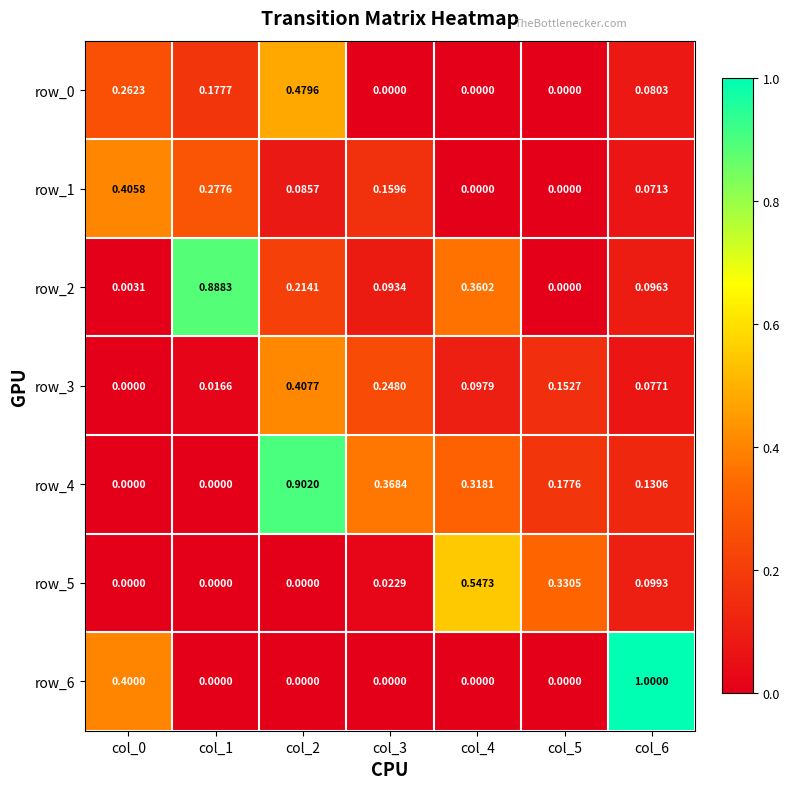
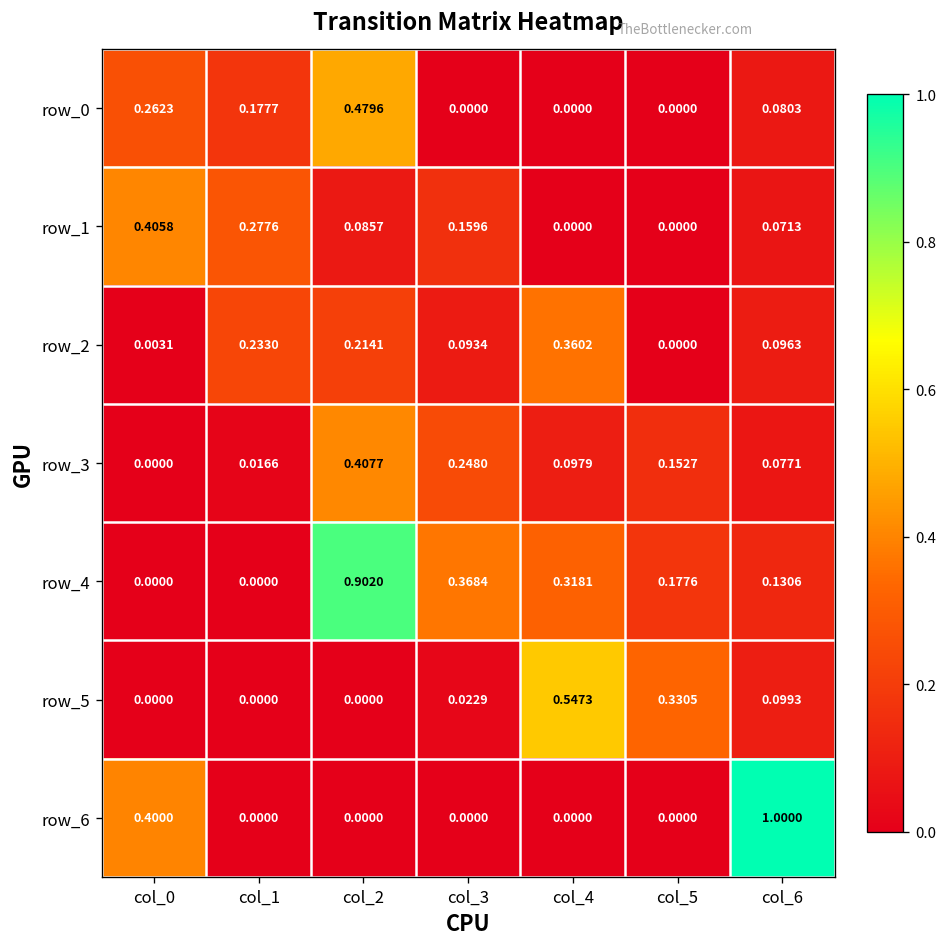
row_2, col_1: 0.8883 -> 0.2330
